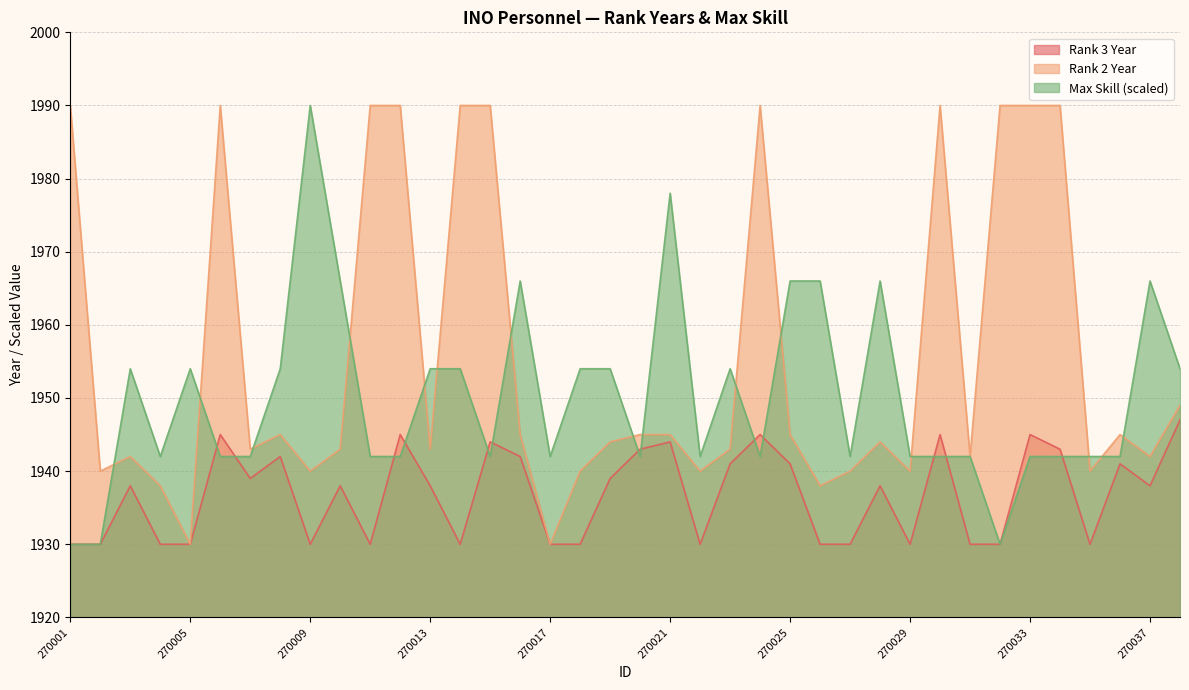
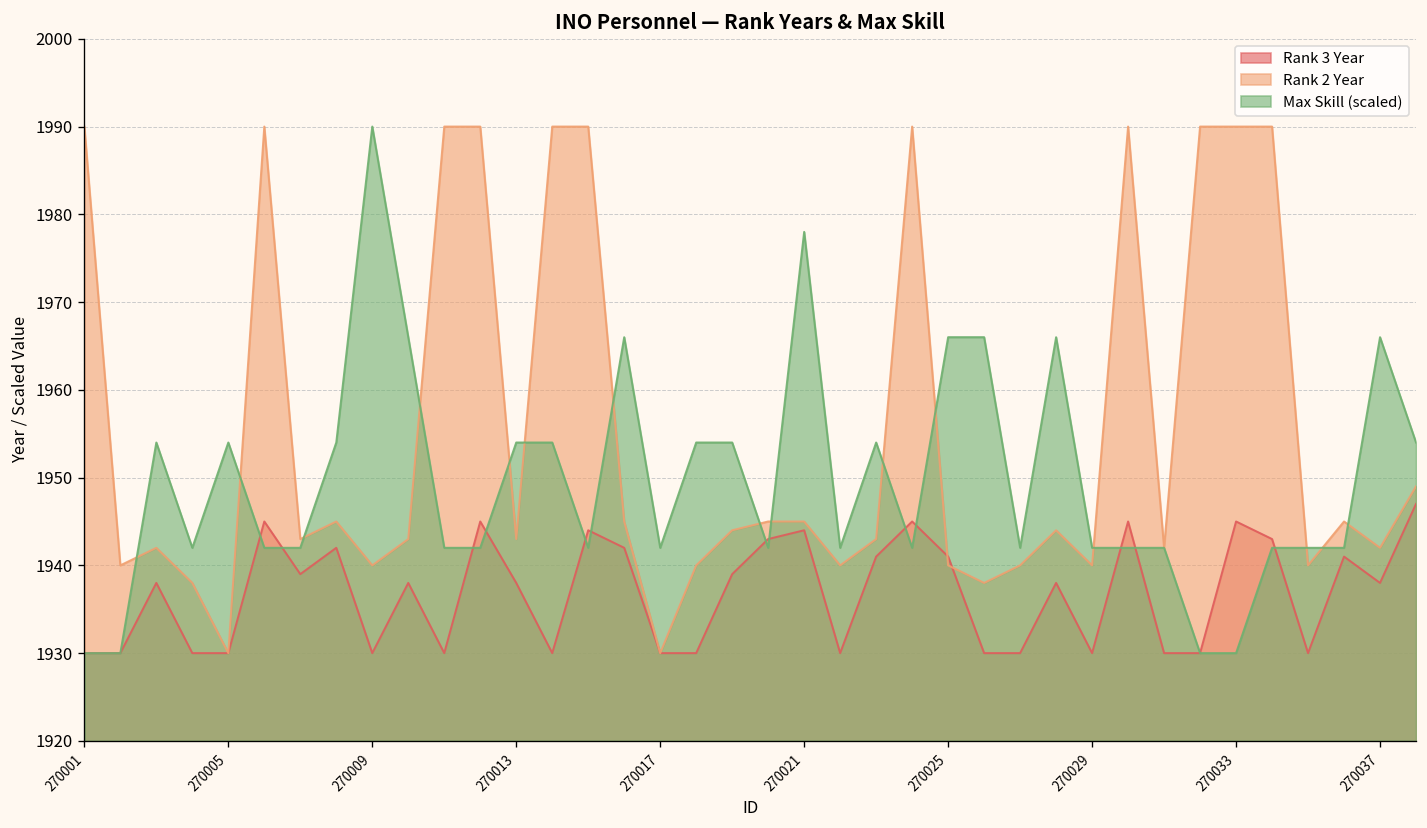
Rank 2 Year, 270025: 1945 -> 1940
Max Skill (scaled), 270033: 1942 -> 1930
